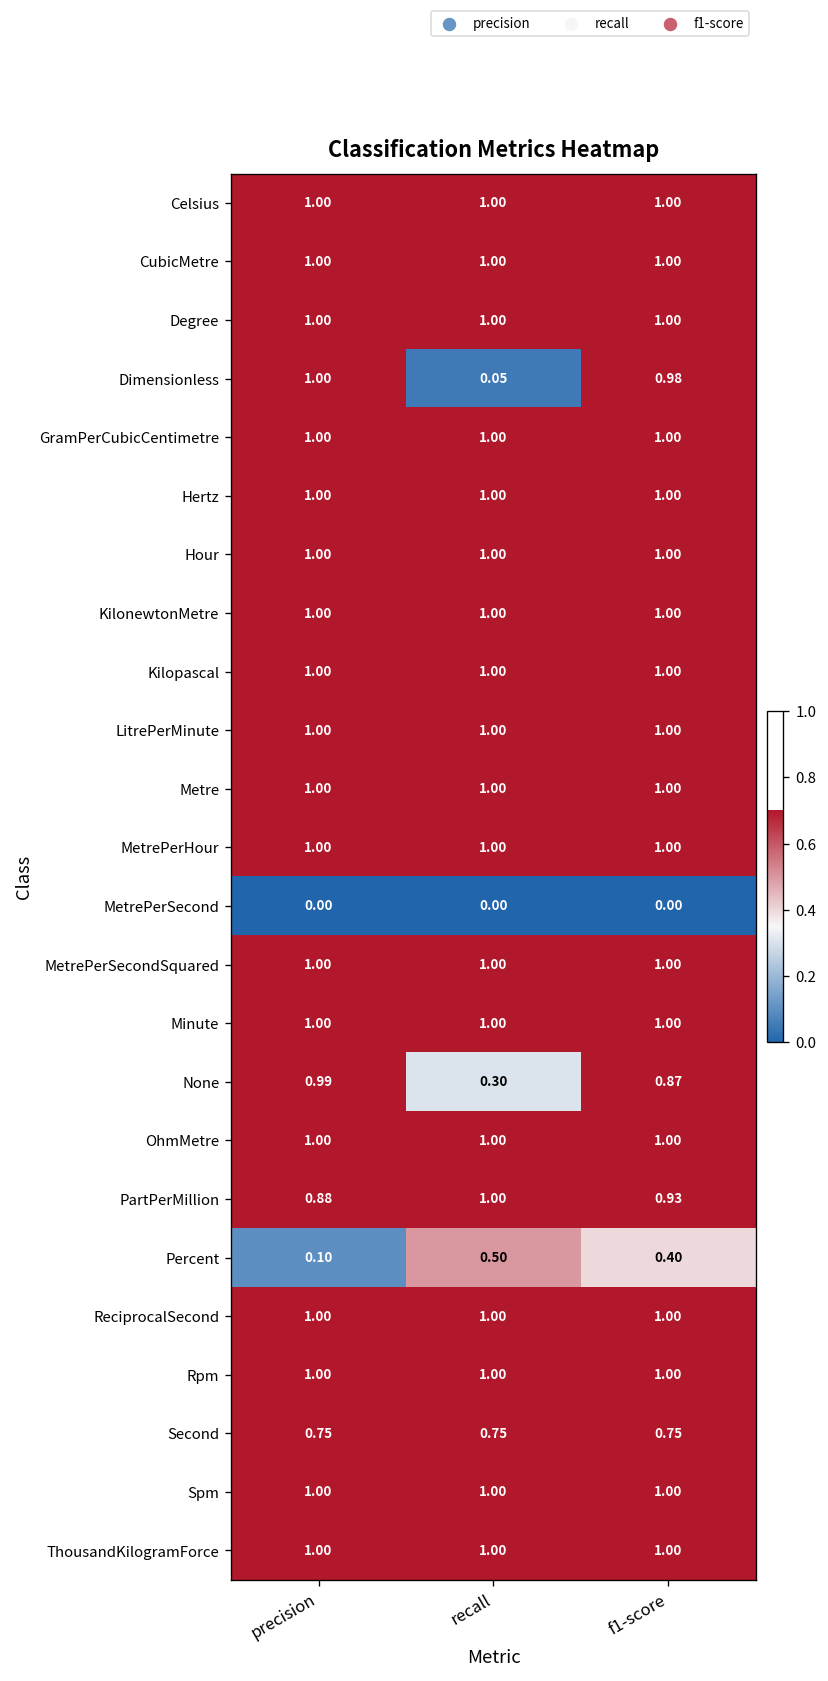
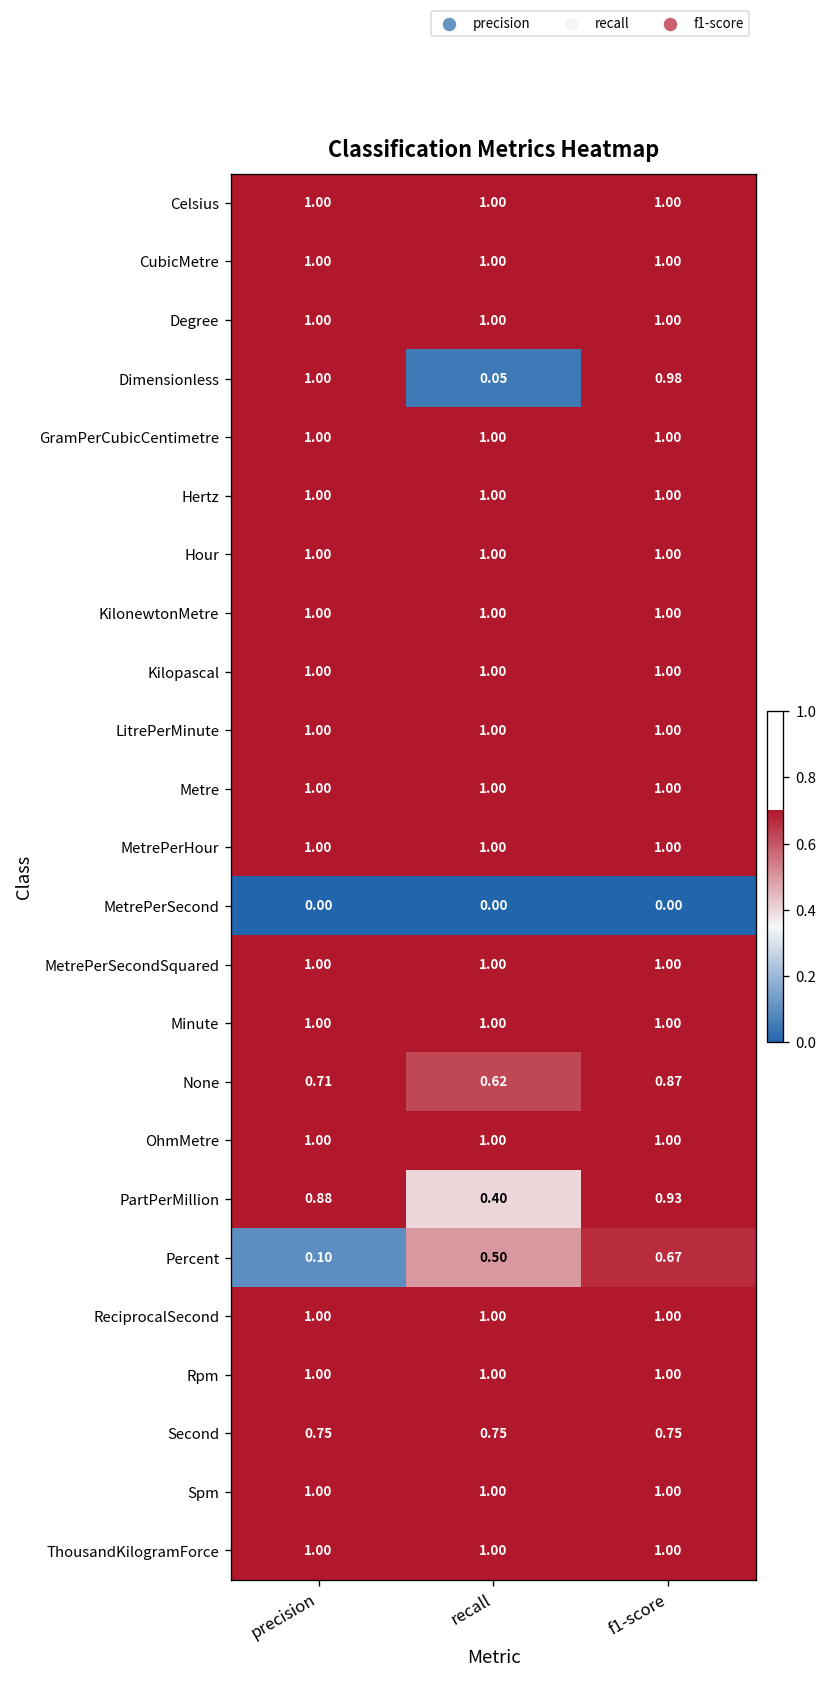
None, precision: 0.99 -> 0.71
None, recall: 0.30 -> 0.62
PartPerMillion, recall: 1.00 -> 0.40
Percent, f1-score: 0.40 -> 0.67
